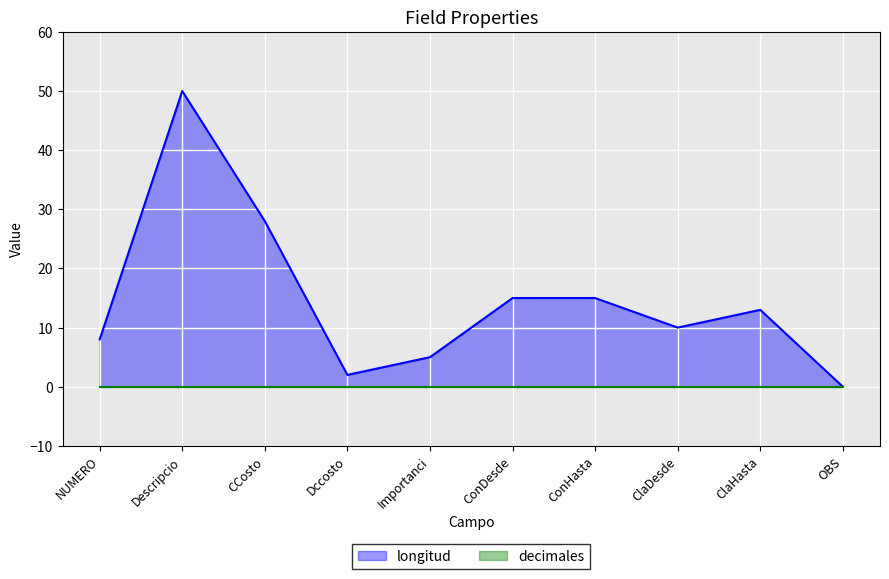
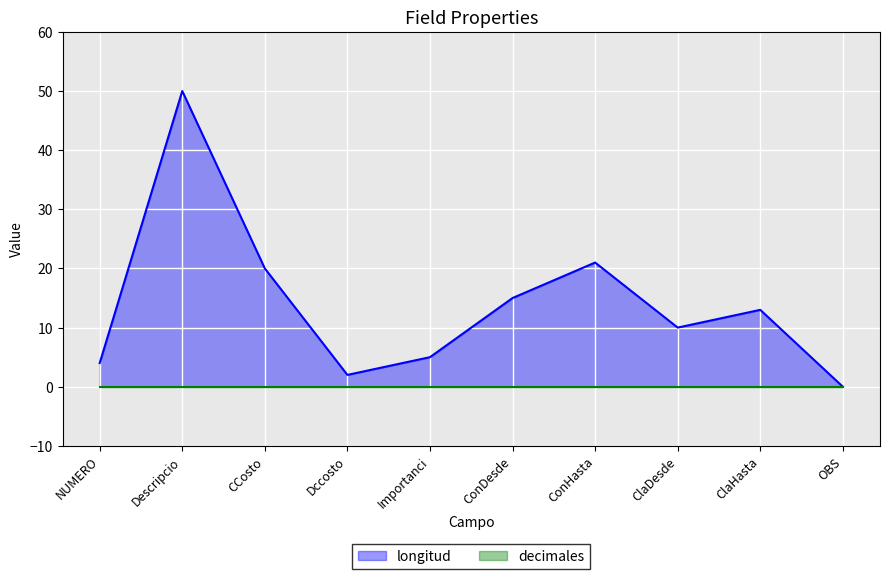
longitud, NUMERO: 8 -> 4
longitud, CCosto: 28 -> 20
longitud, ConHasta: 15 -> 21
